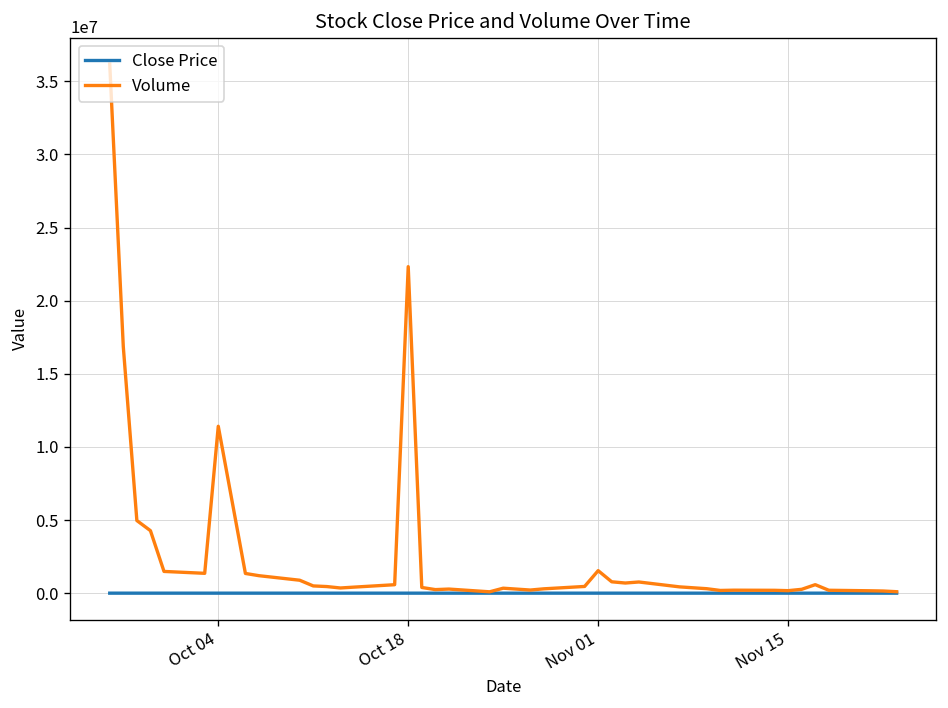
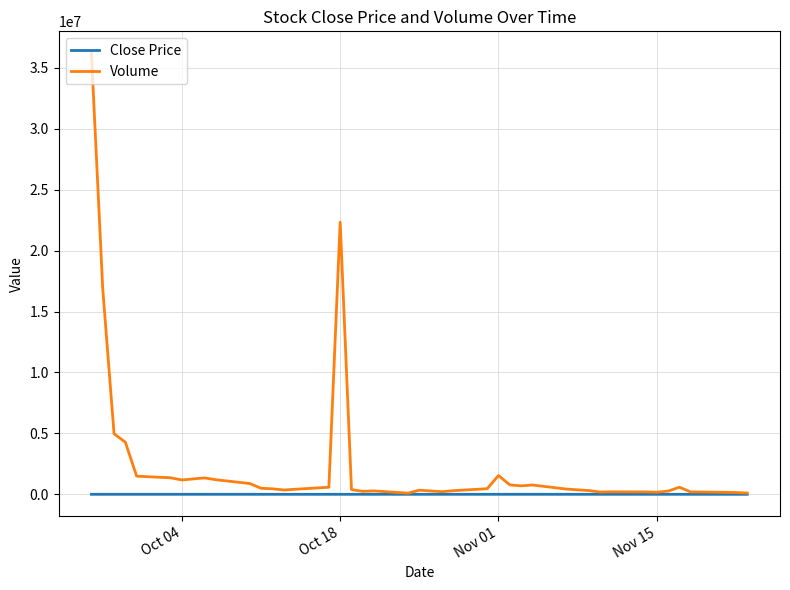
Volume, Oct 04: 11400000 -> 1200000
